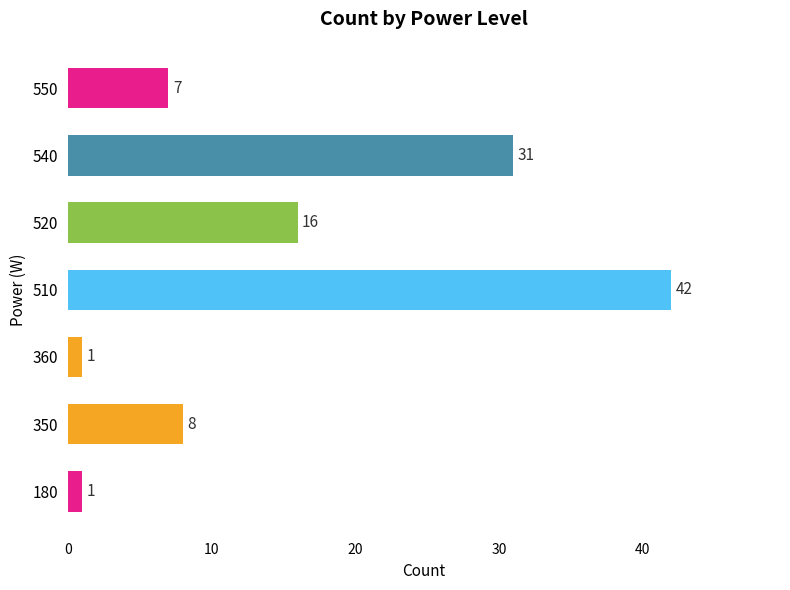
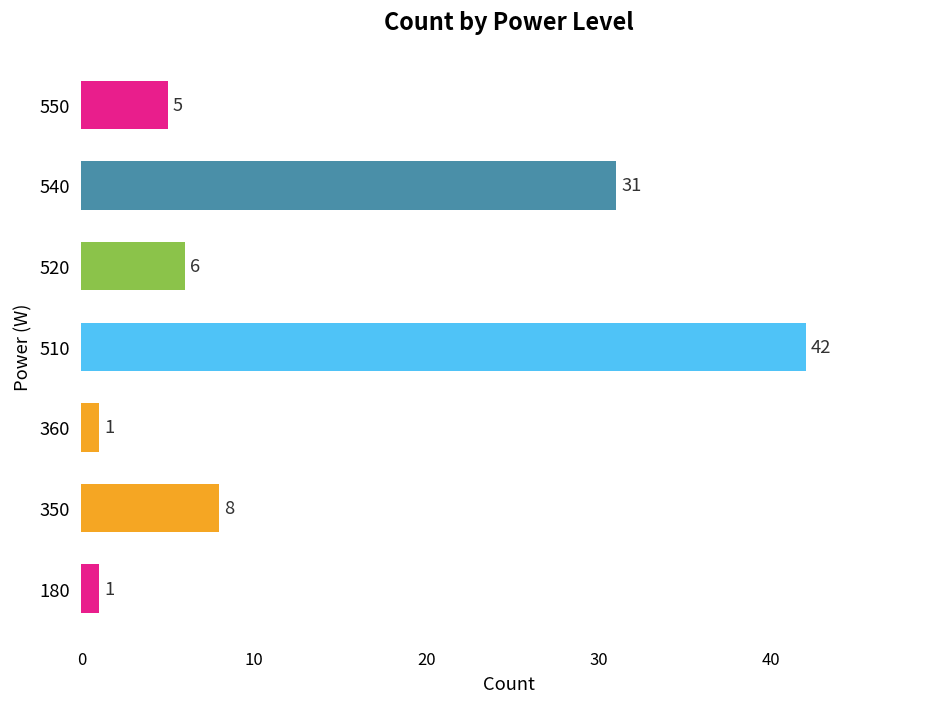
550: 7 -> 5
520: 16 -> 6
